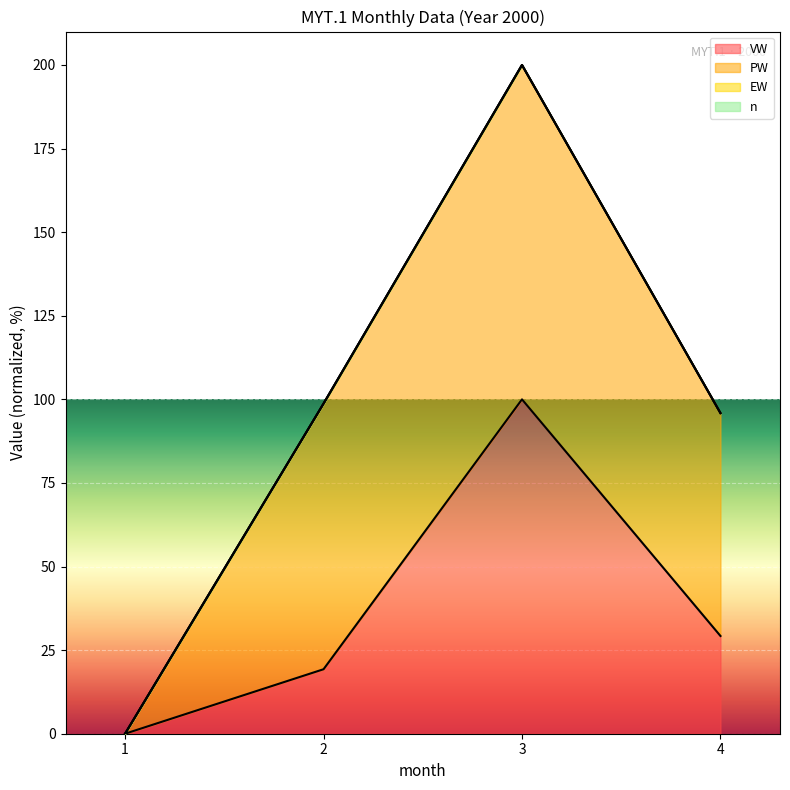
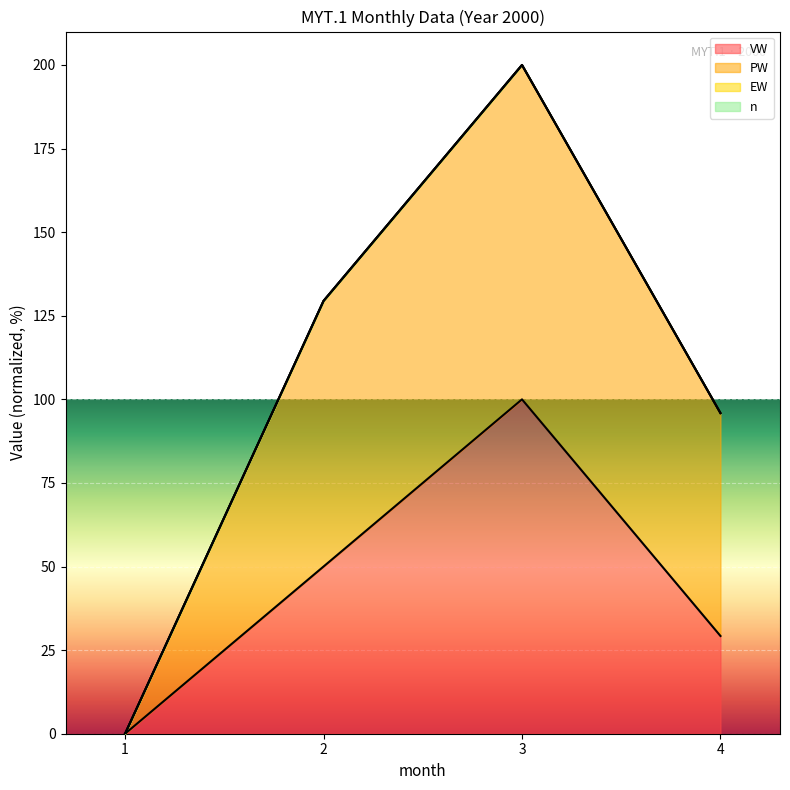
VW, 2: 19 -> 50
